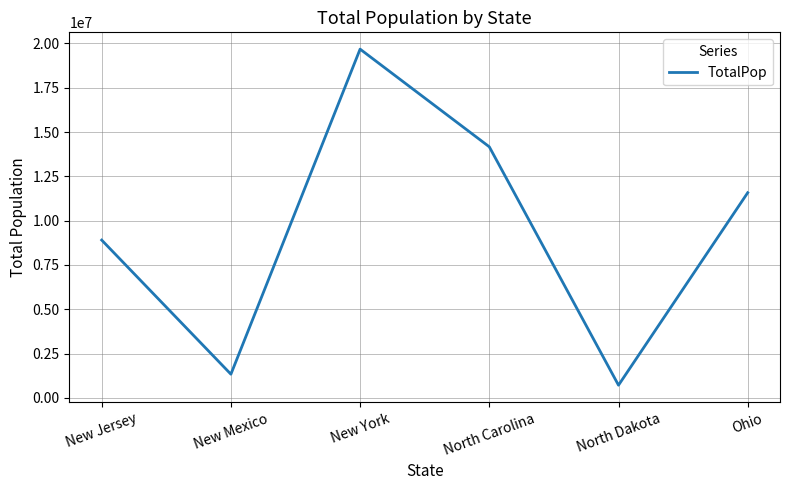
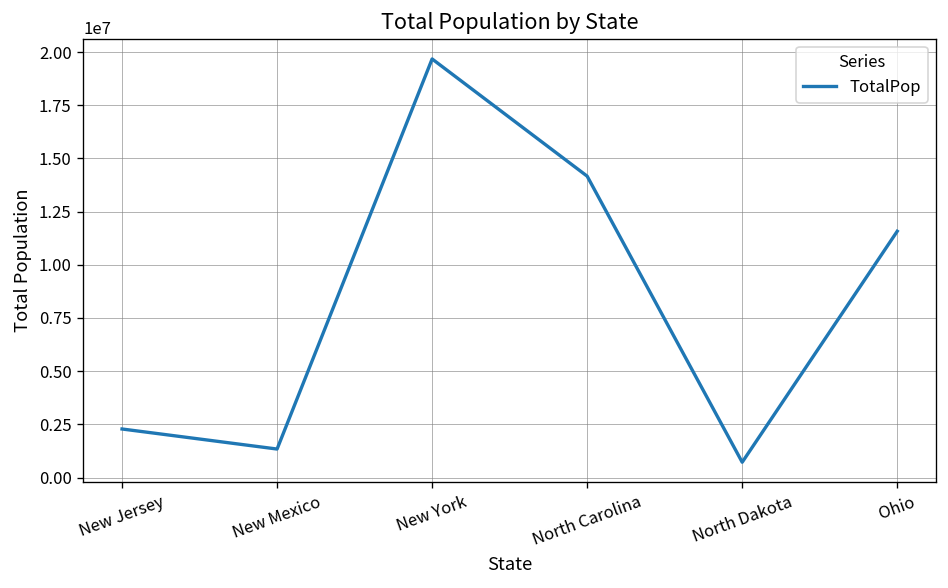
New Jersey: 8900000 -> 2300000
